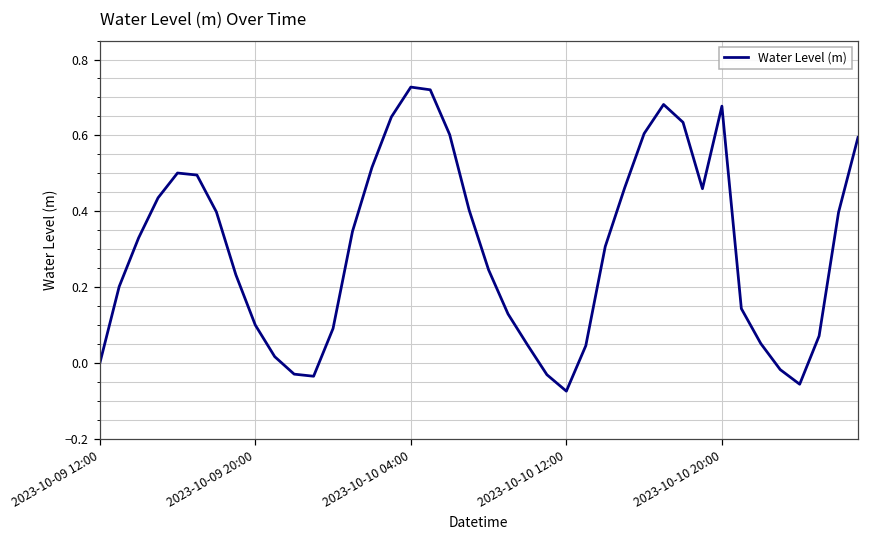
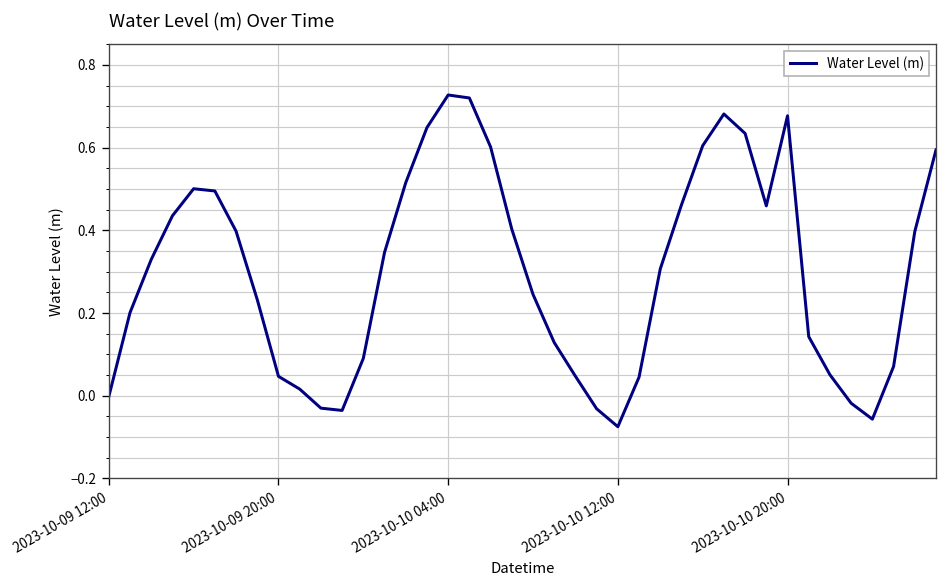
2023-10-09 20:00: 0.10 -> 0.05
